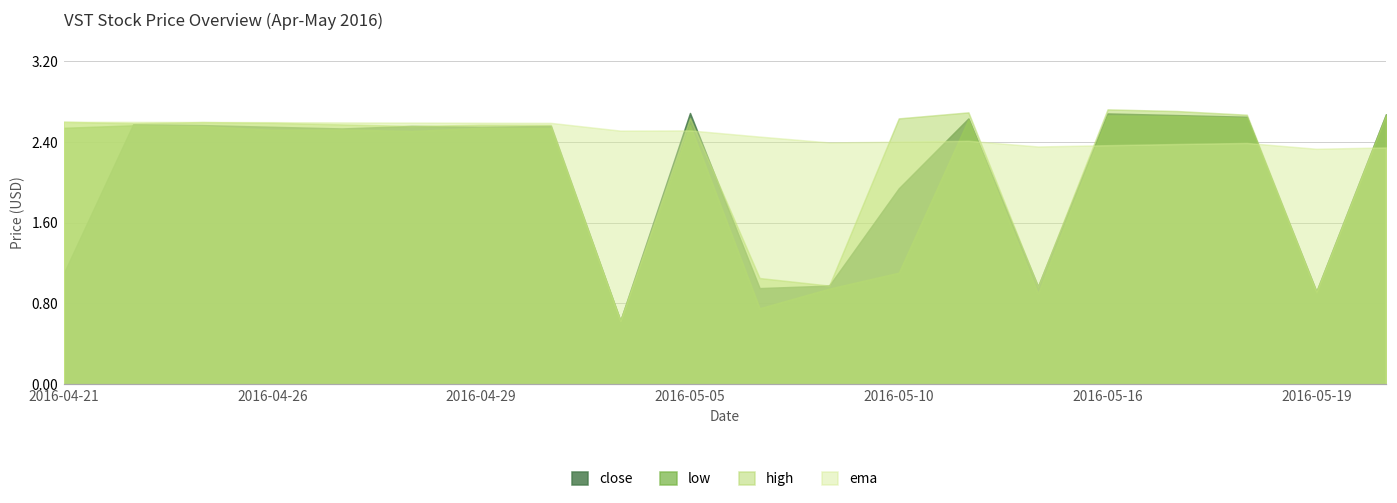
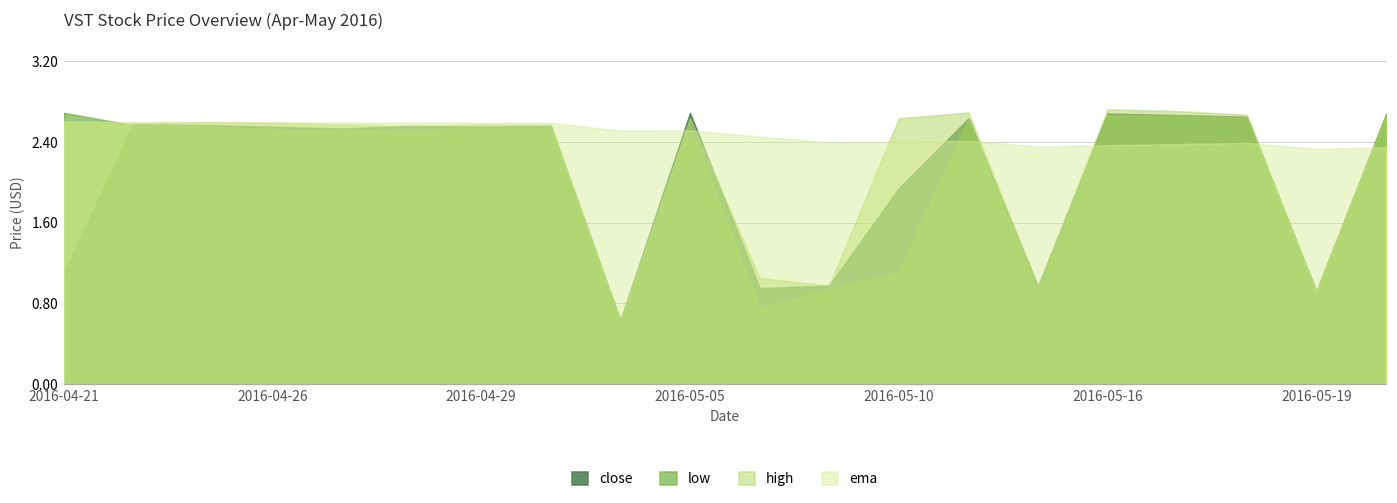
low, 2016-04-21: 2.5 -> 2.7
